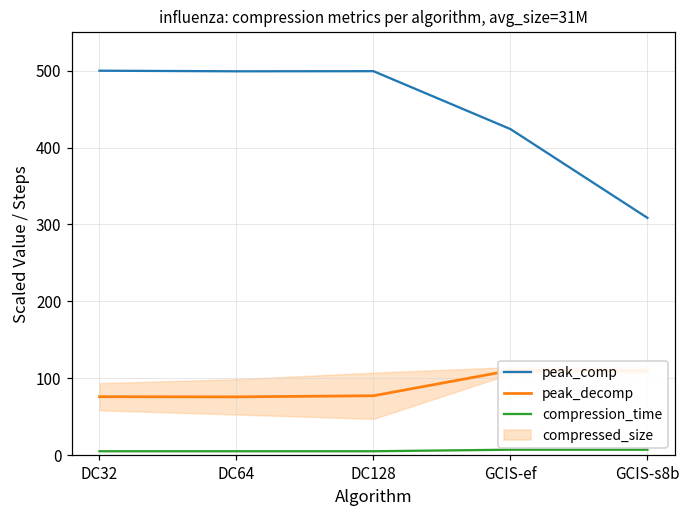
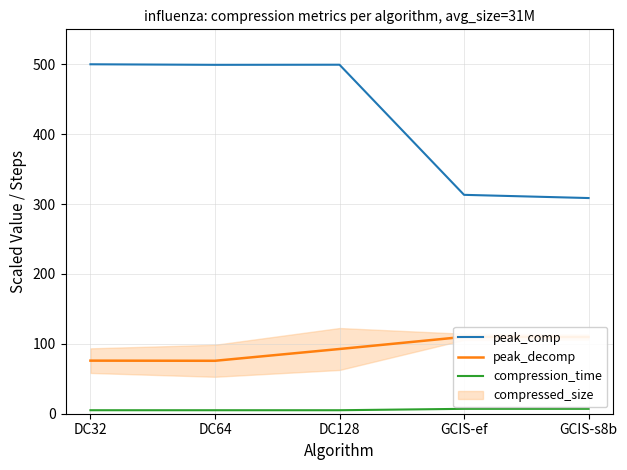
peak_decomp, DC128: 80 -> 90
peak_comp, GCIS-ef: 420 -> 310
